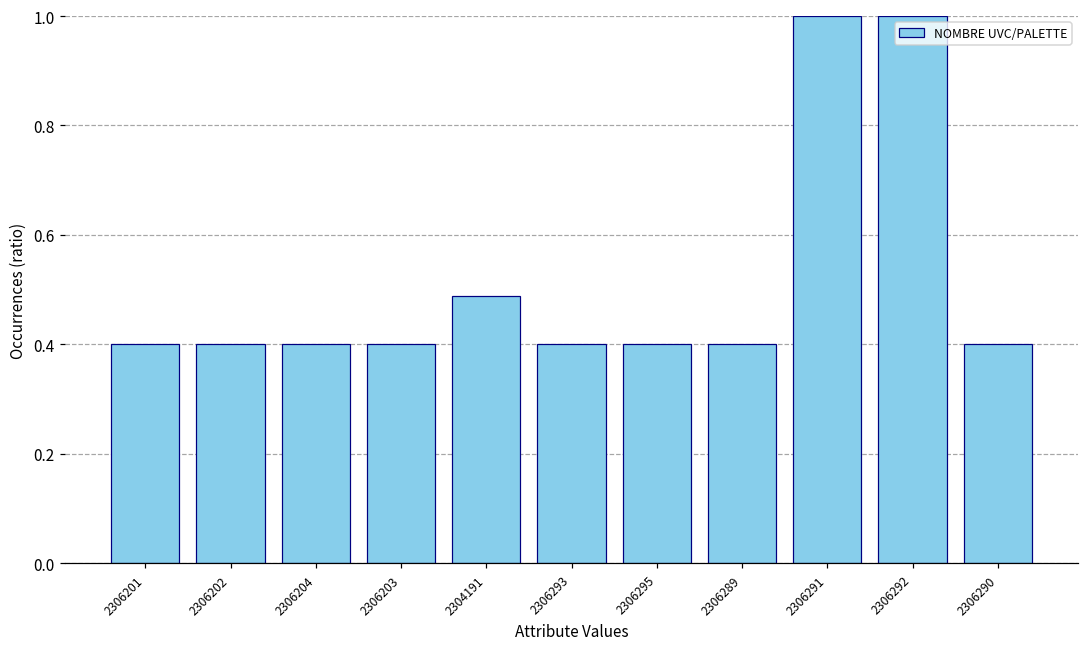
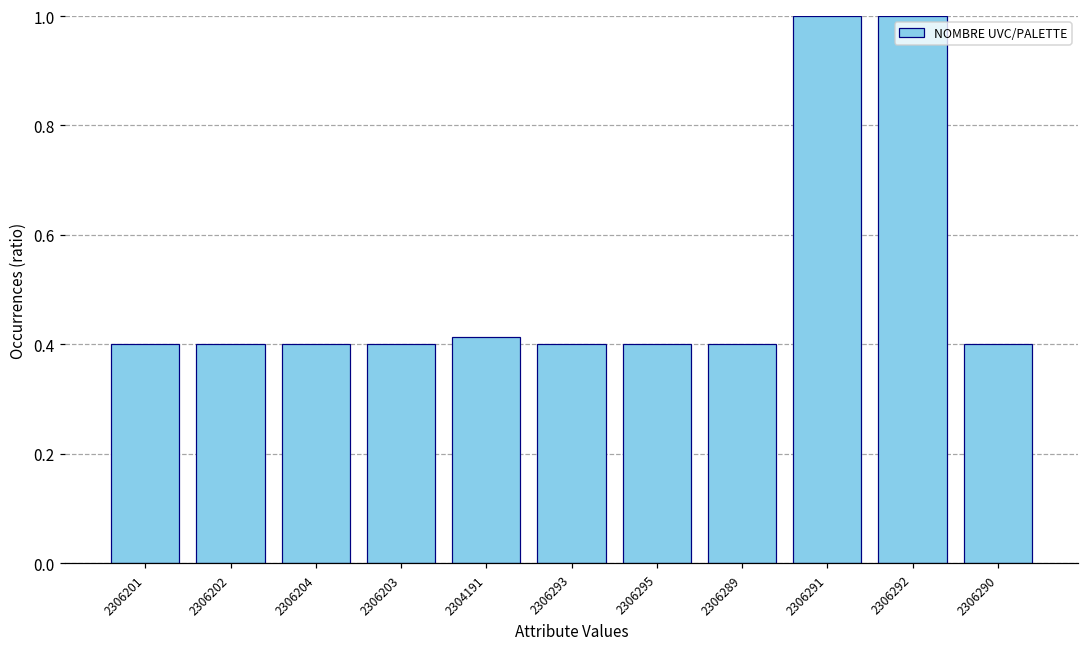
2304191: 0.49 -> 0.41
